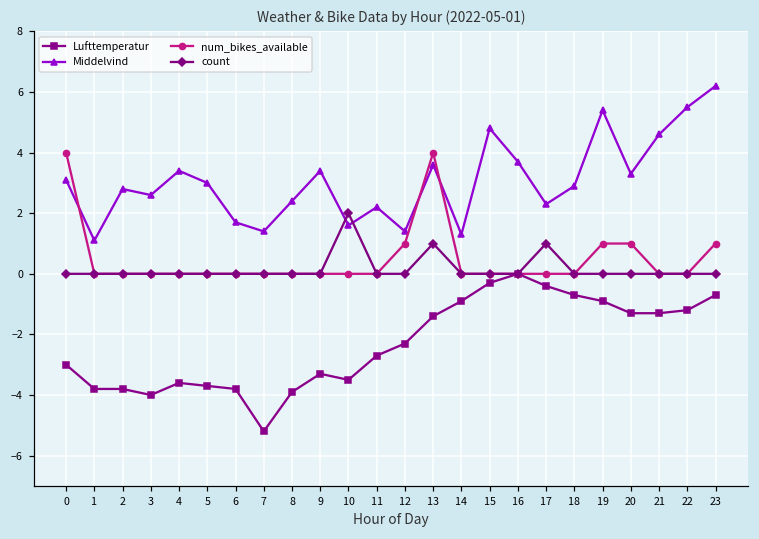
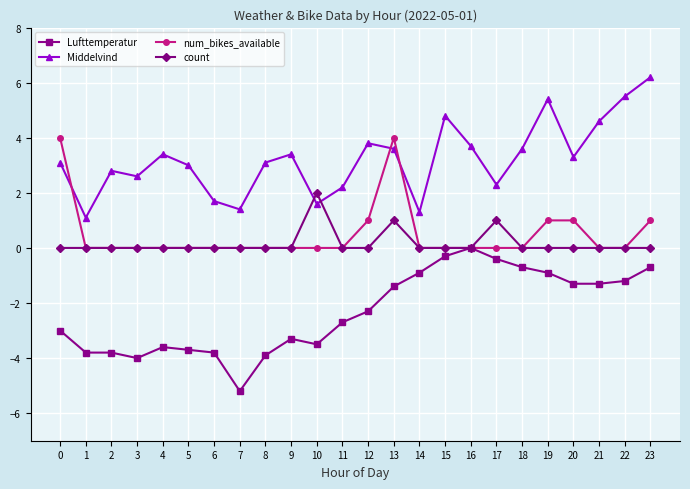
Middelvind, 8: 2.4 -> 3.1
Middelvind, 12: 1.4 -> 3.8
Middelvind, 18: 2.9 -> 3.6
